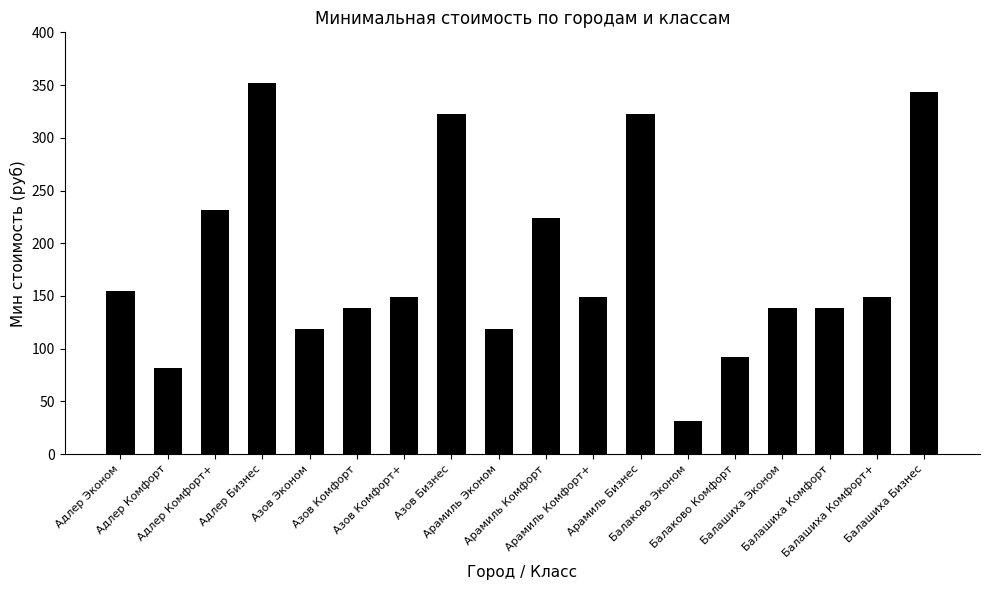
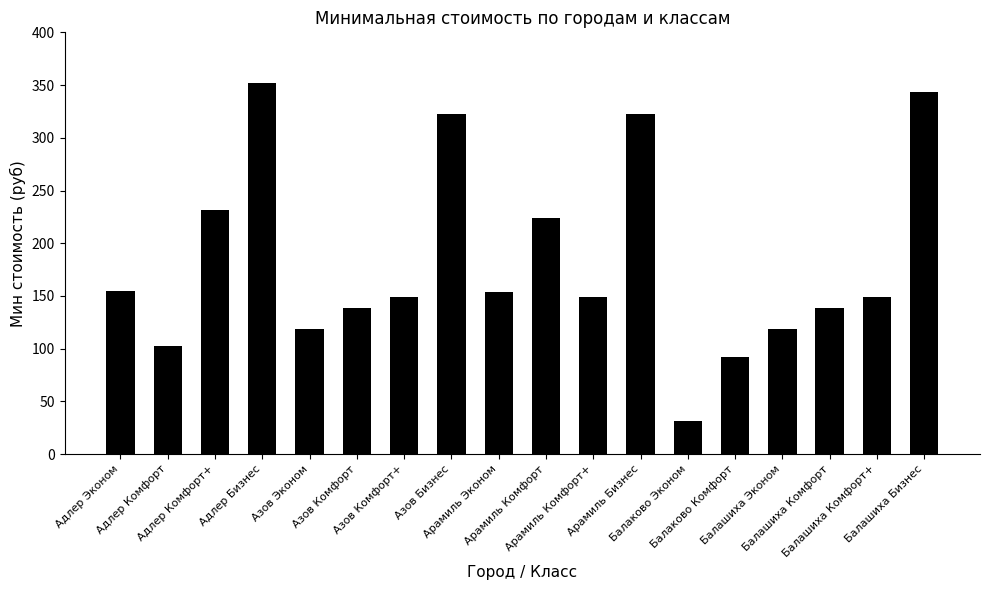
Адлер Комфорт: 82 -> 103
Арамиль Эконом: 119 -> 154
Балашиха Эконом: 139 -> 119
